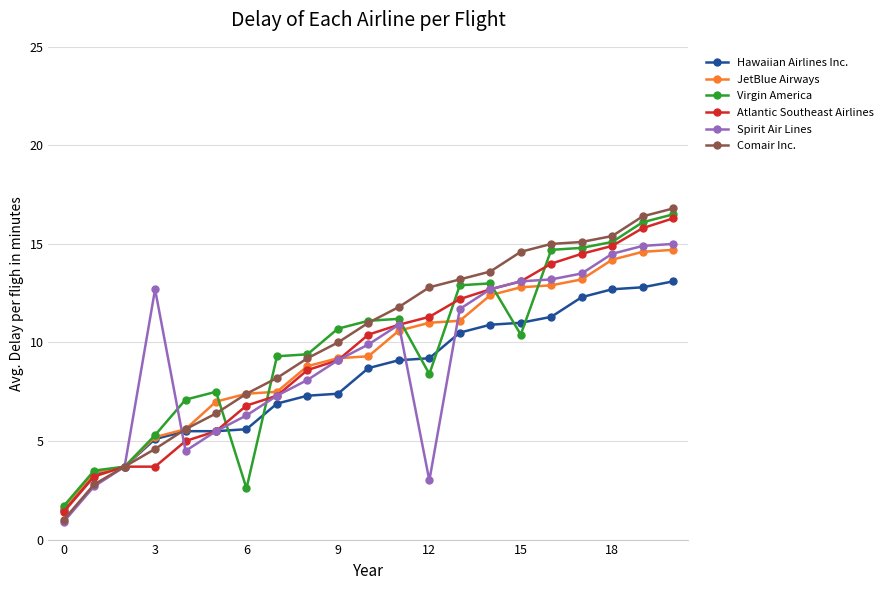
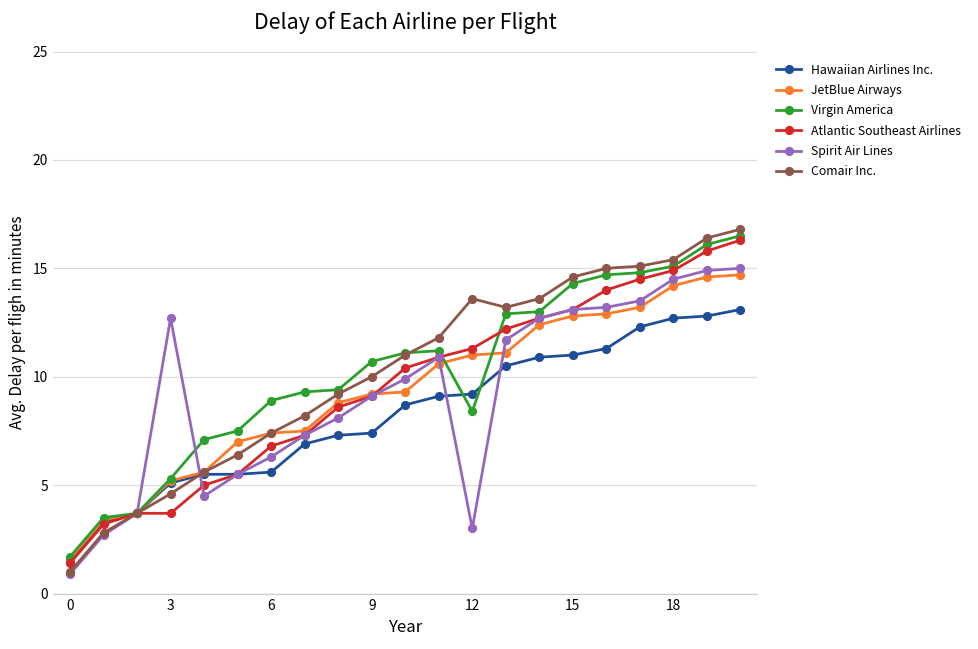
Virgin America, 6: 2.6 -> 8.9
Comair Inc., 12: 12.8 -> 13.6
Virgin America, 15: 10.4 -> 14.3
